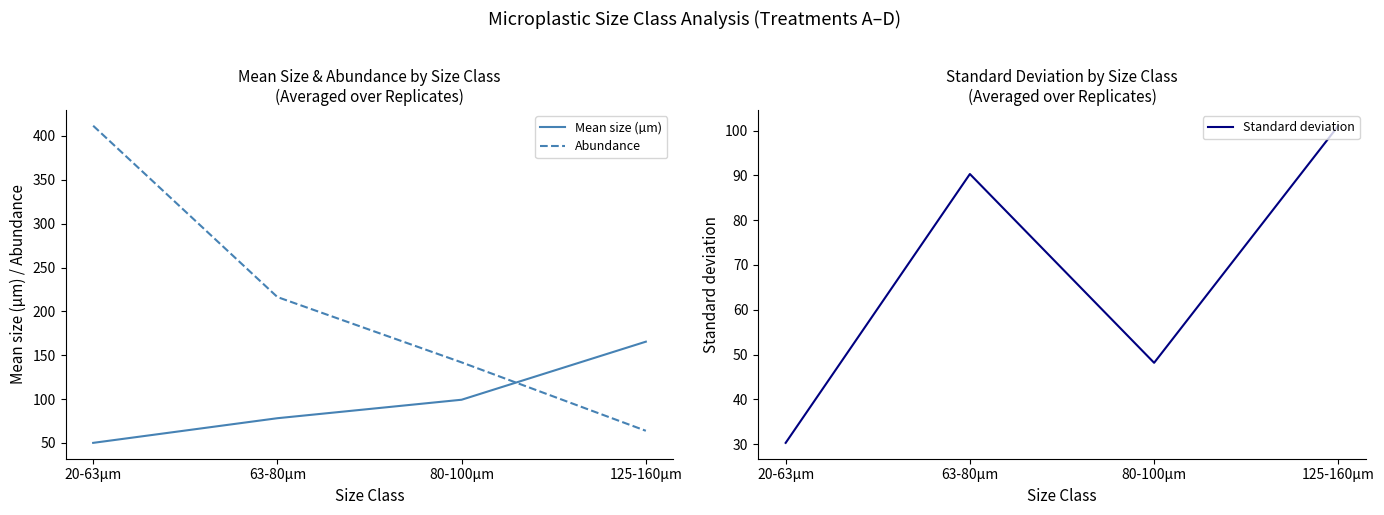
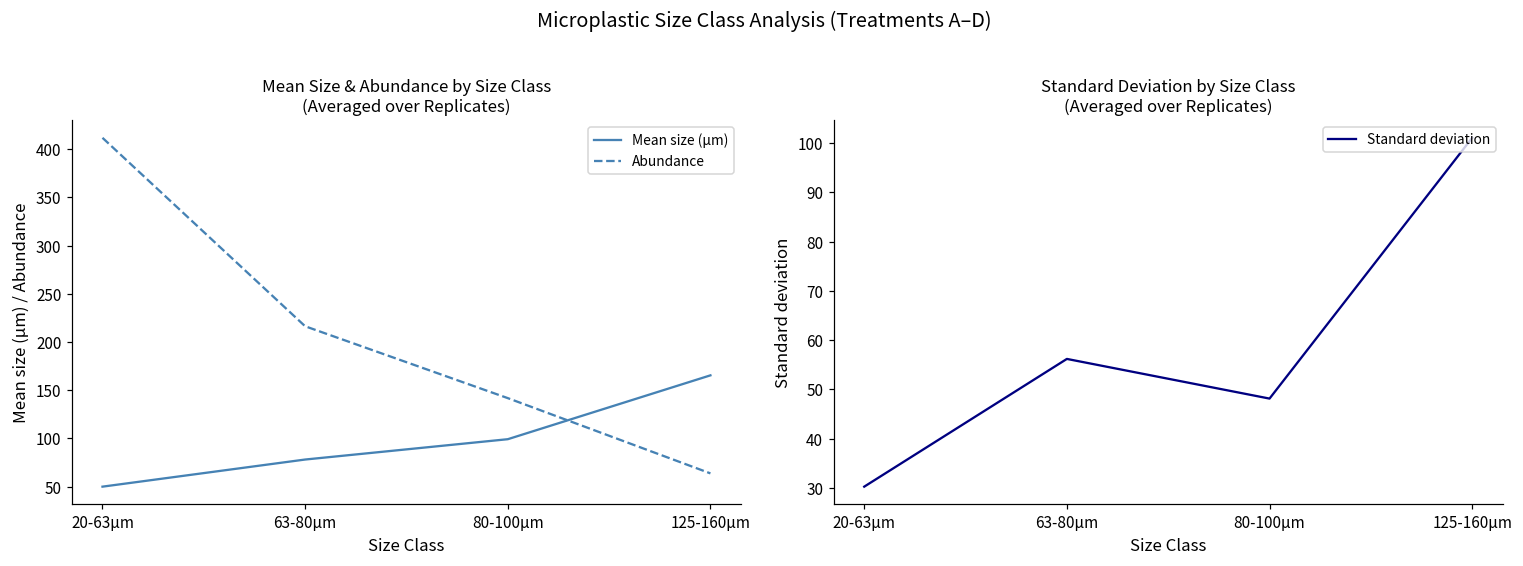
Standard Deviation by Size Class (Averaged over Replicates), 63-80µm: 90 -> 56
